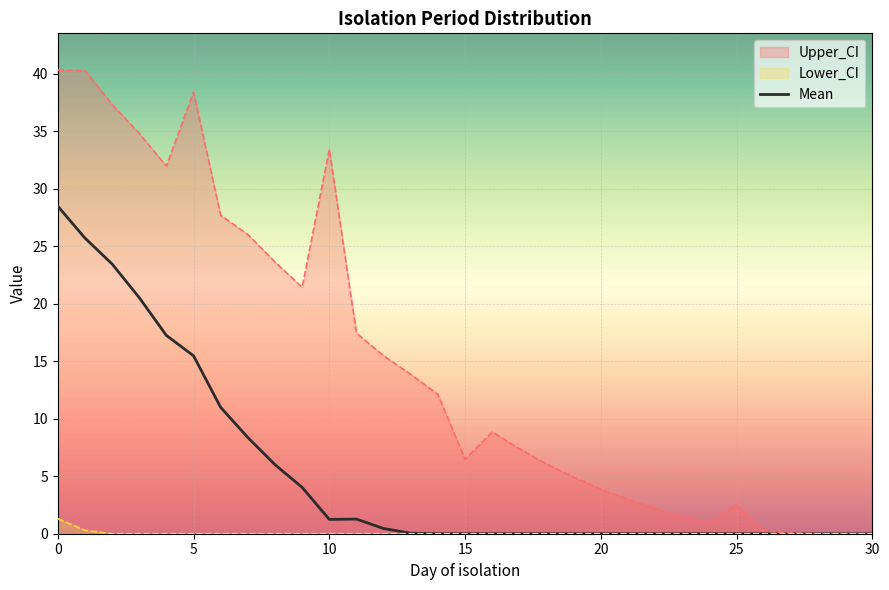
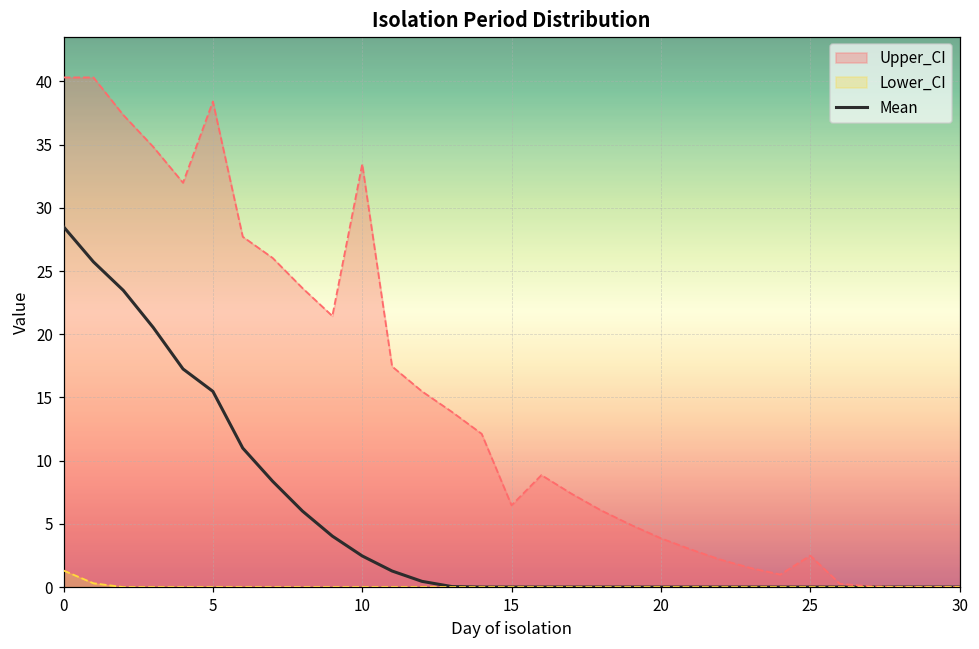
Mean, 10: 1.2 -> 2.5
